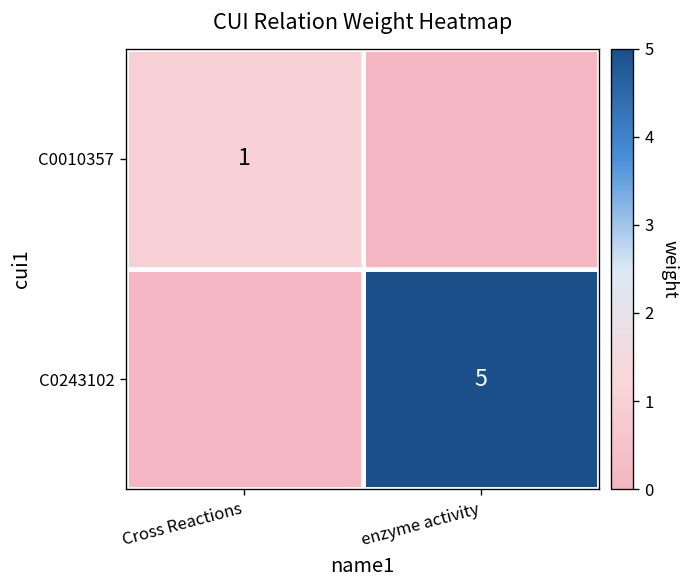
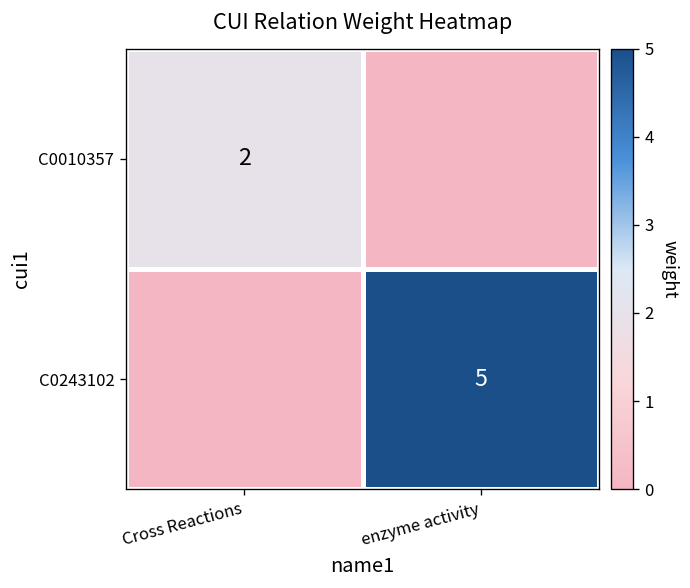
C0010357, Cross Reactions: 1 -> 2
